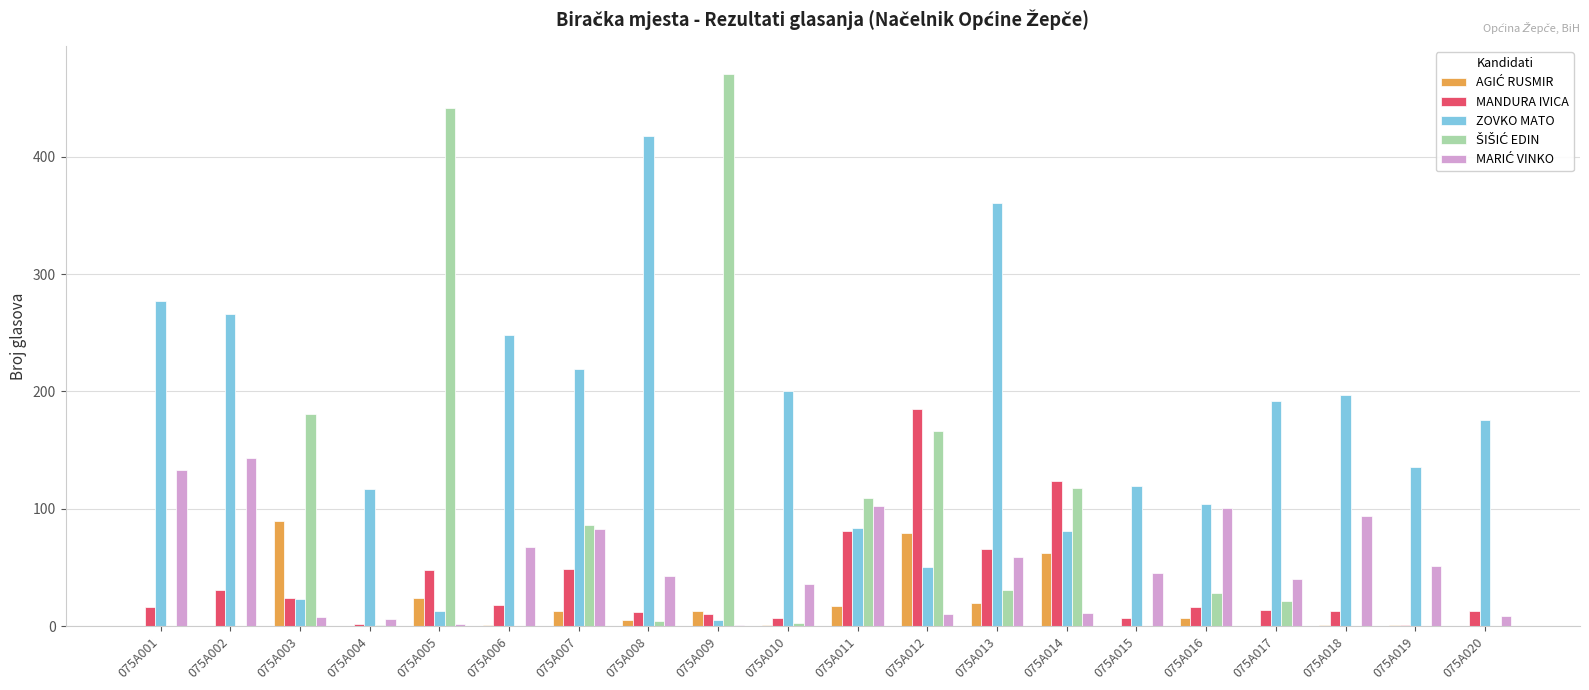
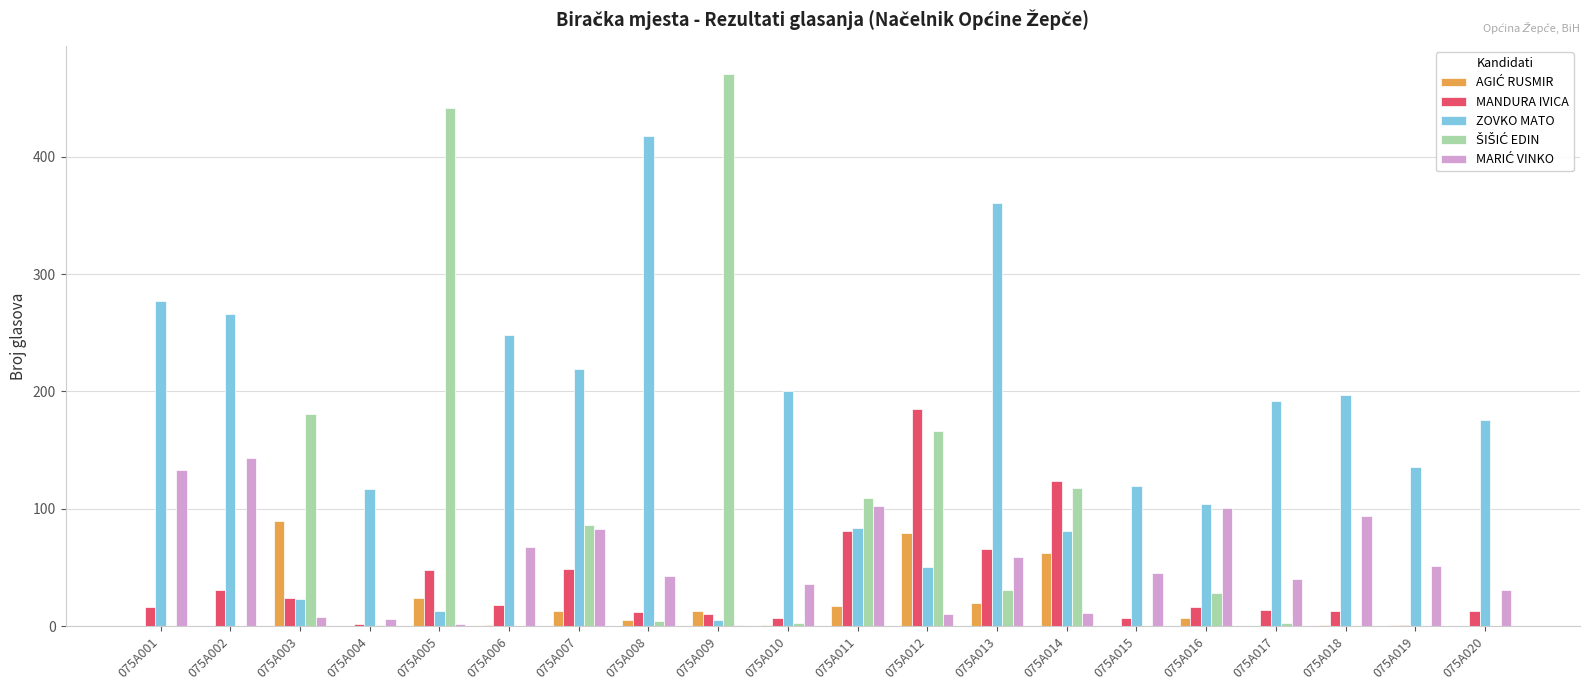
ŠIŠIĆ EDIN, 075A017: 21 -> 3
MARIĆ VINKO, 075A020: 9 -> 31
